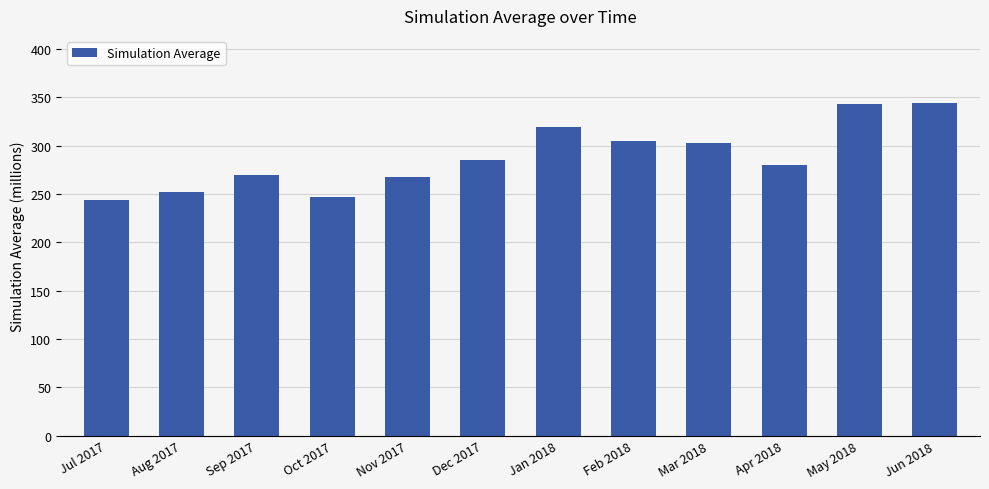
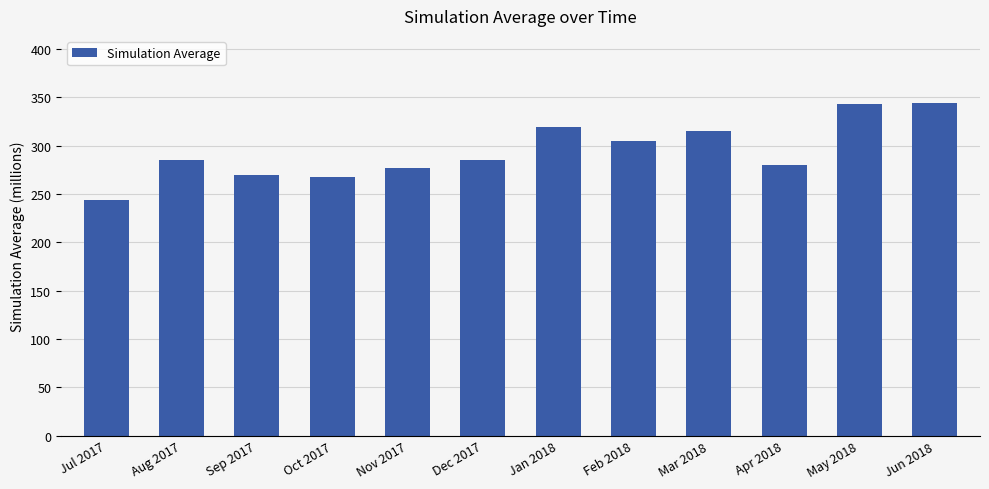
Aug 2017: 250 -> 280
Oct 2017: 250 -> 270
Nov 2017: 270 -> 280
Mar 2018: 300 -> 310
